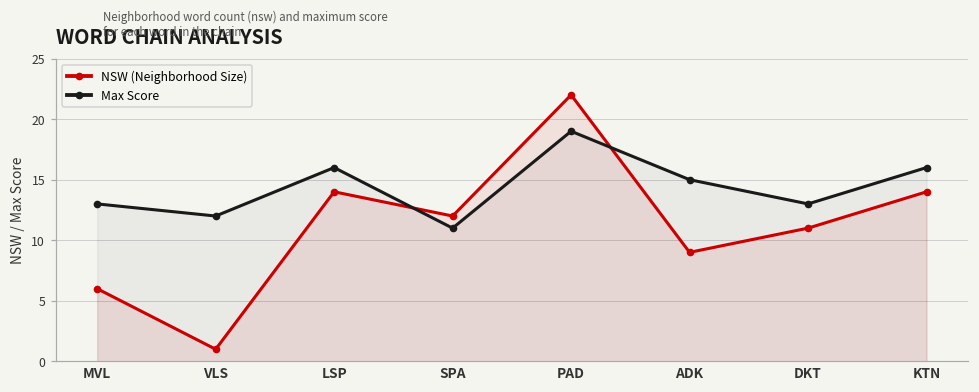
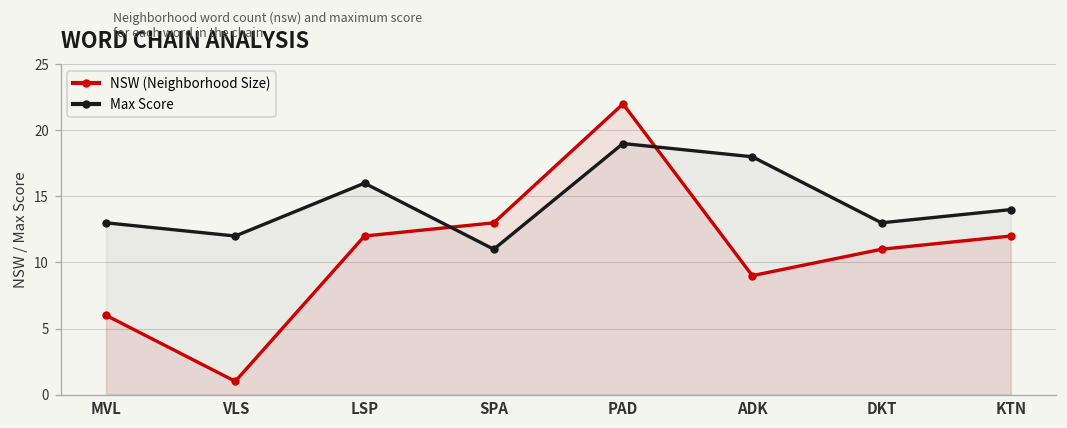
NSW (Neighborhood Size), LSP: 14 -> 12
NSW (Neighborhood Size), SPA: 12 -> 13
Max Score, ADK: 15 -> 18
NSW (Neighborhood Size), KTN: 14 -> 12
Max Score, KTN: 16 -> 14
